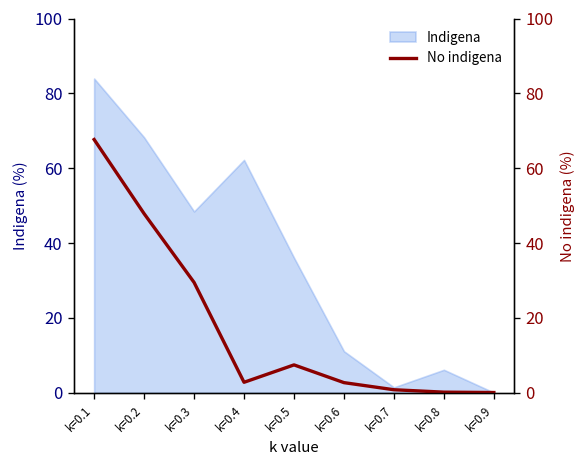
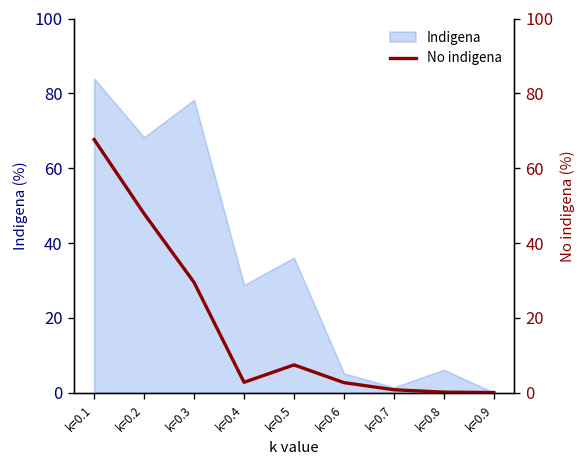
Indigena, k=0.3: 48 -> 78
Indigena, k=0.4: 62 -> 29
Indigena, k=0.6: 11 -> 5
